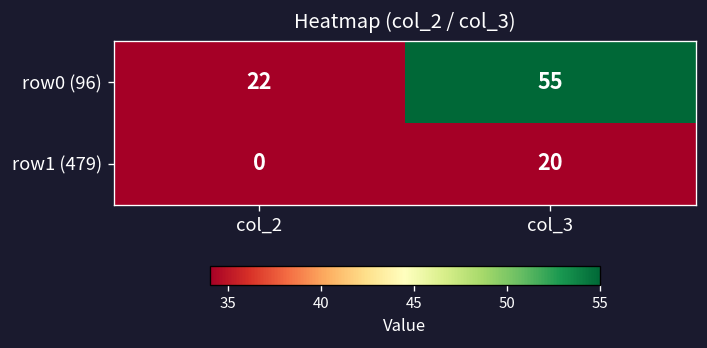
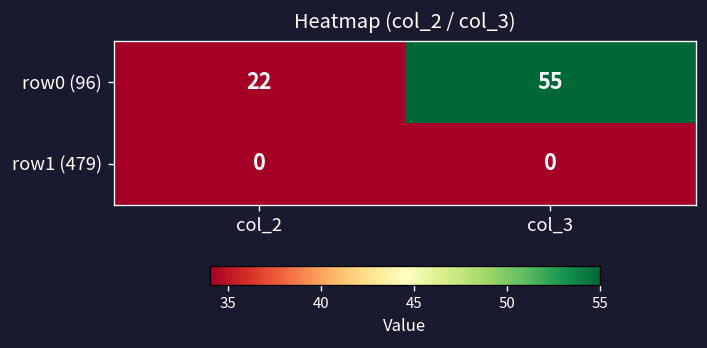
row1 (479), col_3: 20 -> 0
